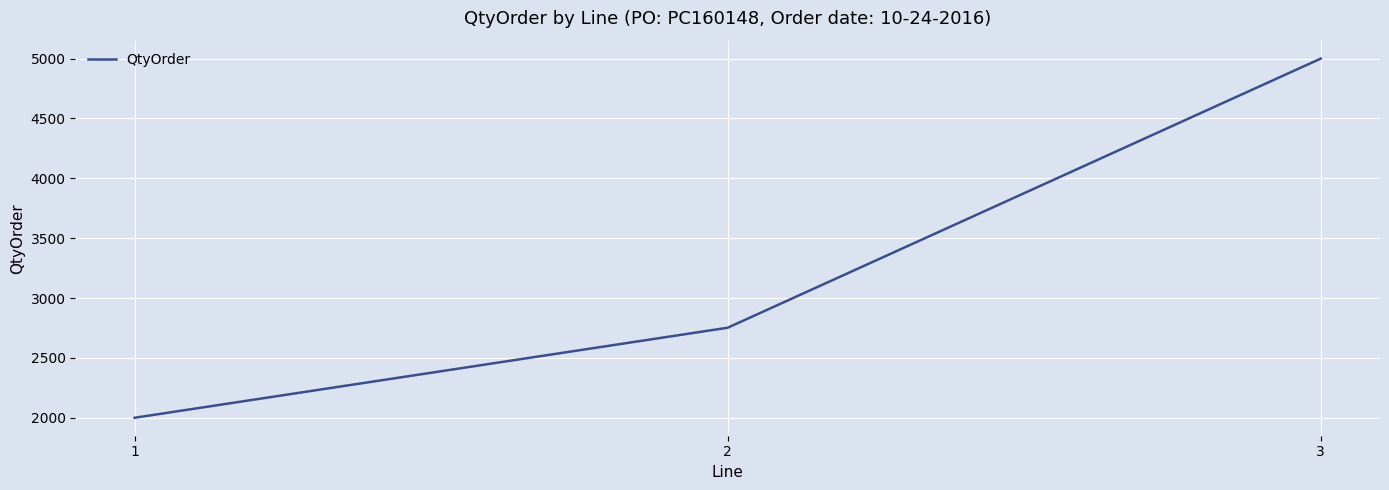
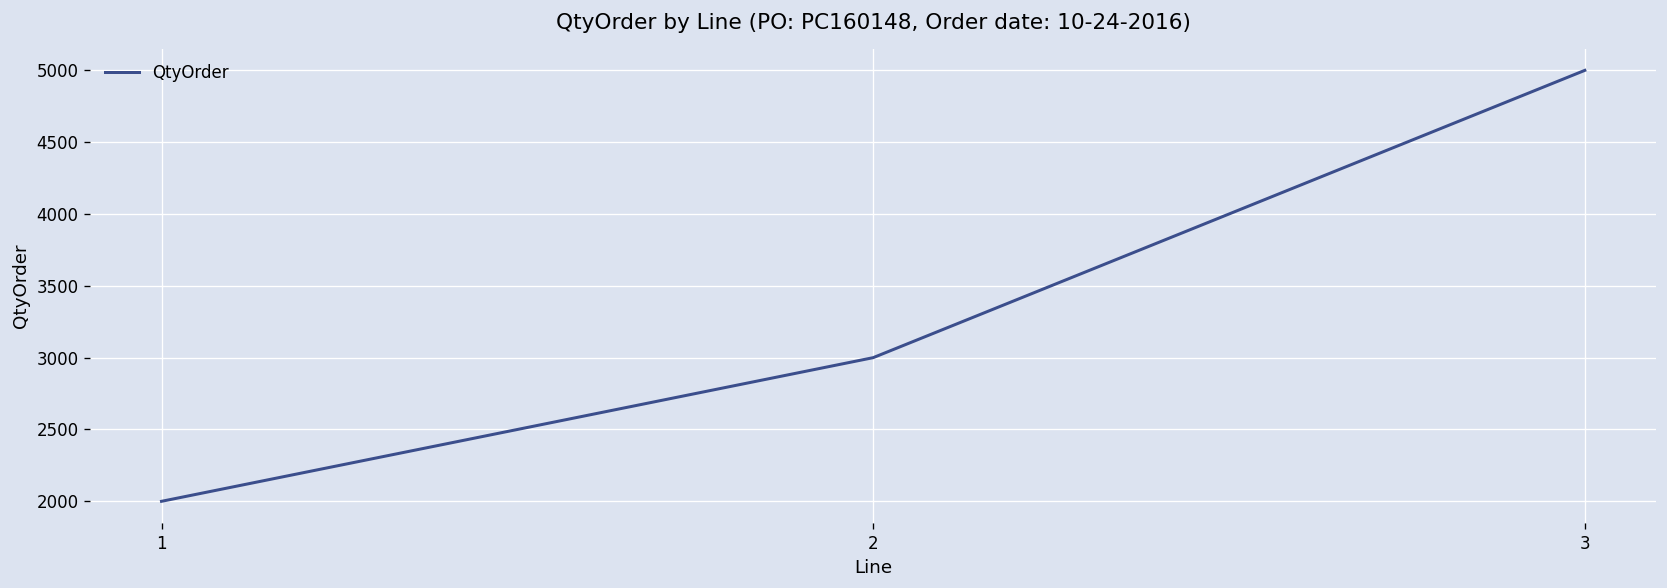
2: 2750 -> 3000
